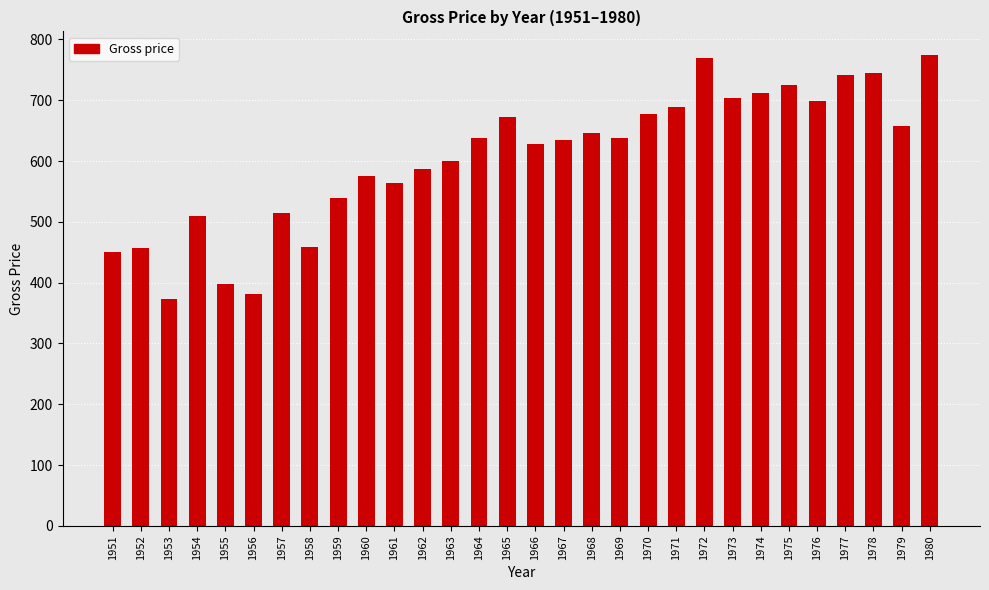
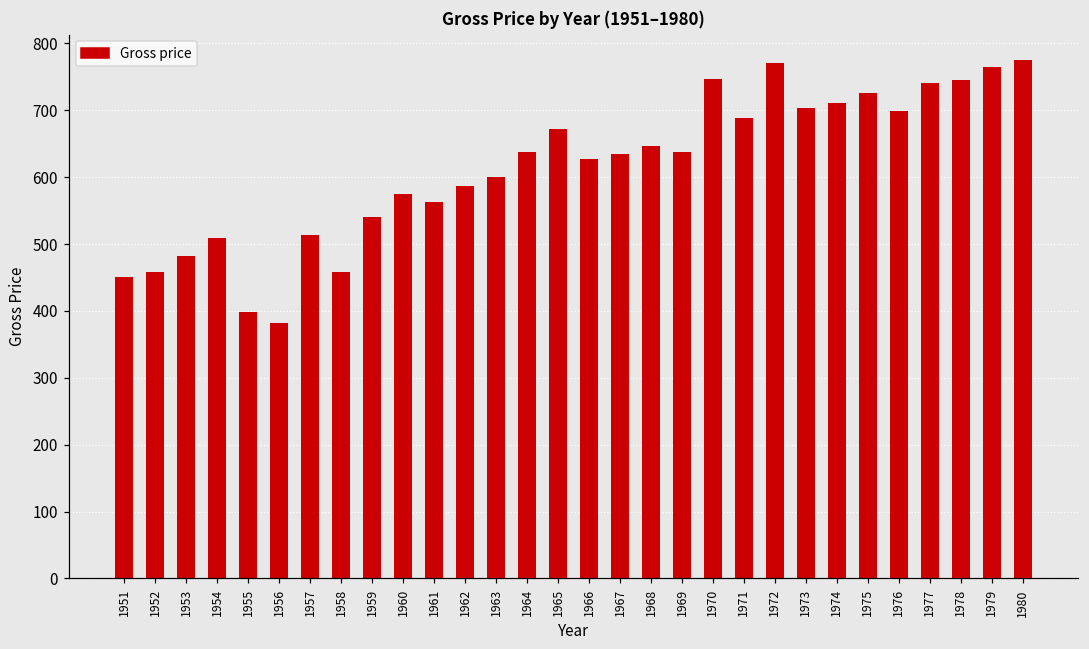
1953: 370 -> 480
1970: 680 -> 750
1979: 660 -> 760
